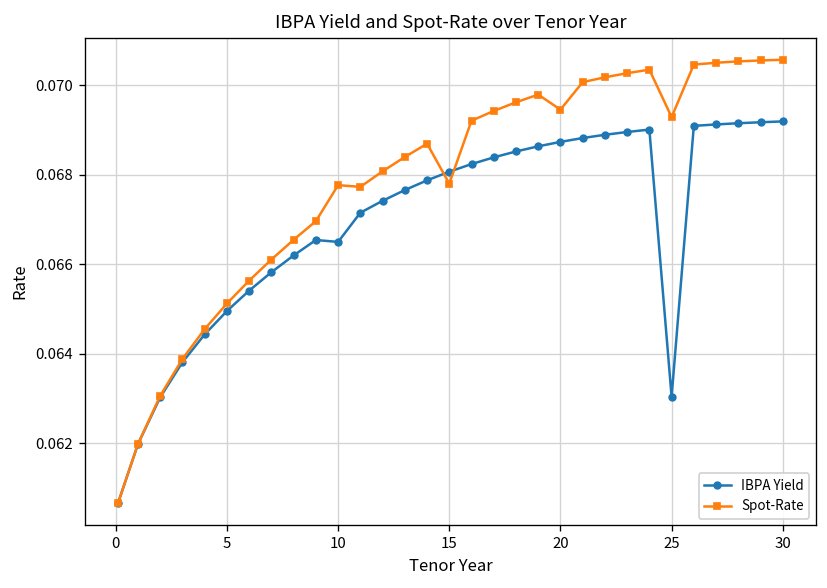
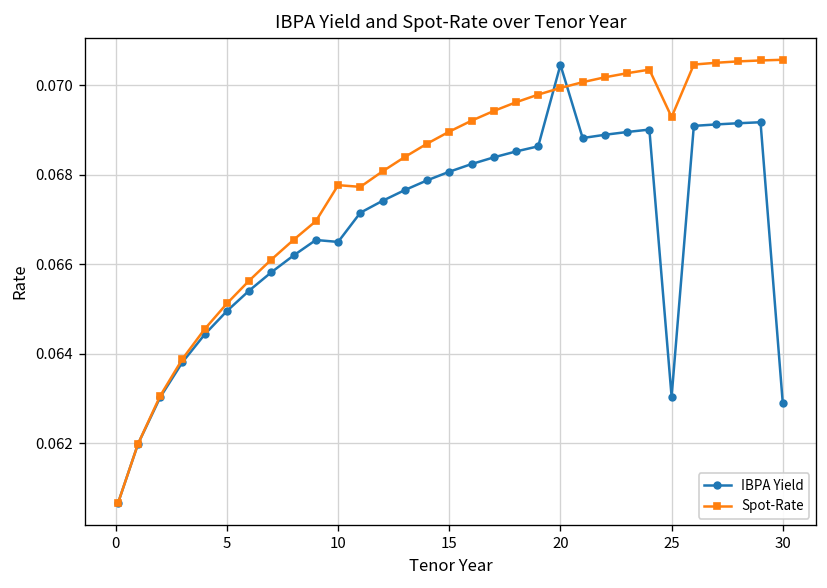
Spot-Rate, 15: 0.0678 -> 0.0690
IBPA Yield, 20: 0.0687 -> 0.0705
Spot-Rate, 20: 0.0695 -> 0.0699
IBPA Yield, 30: 0.0692 -> 0.0629
